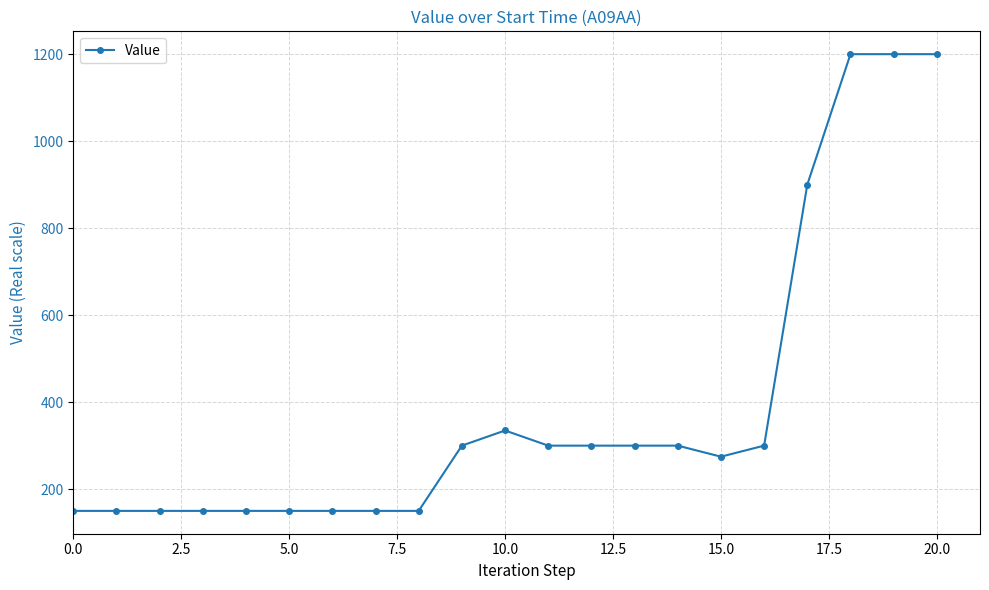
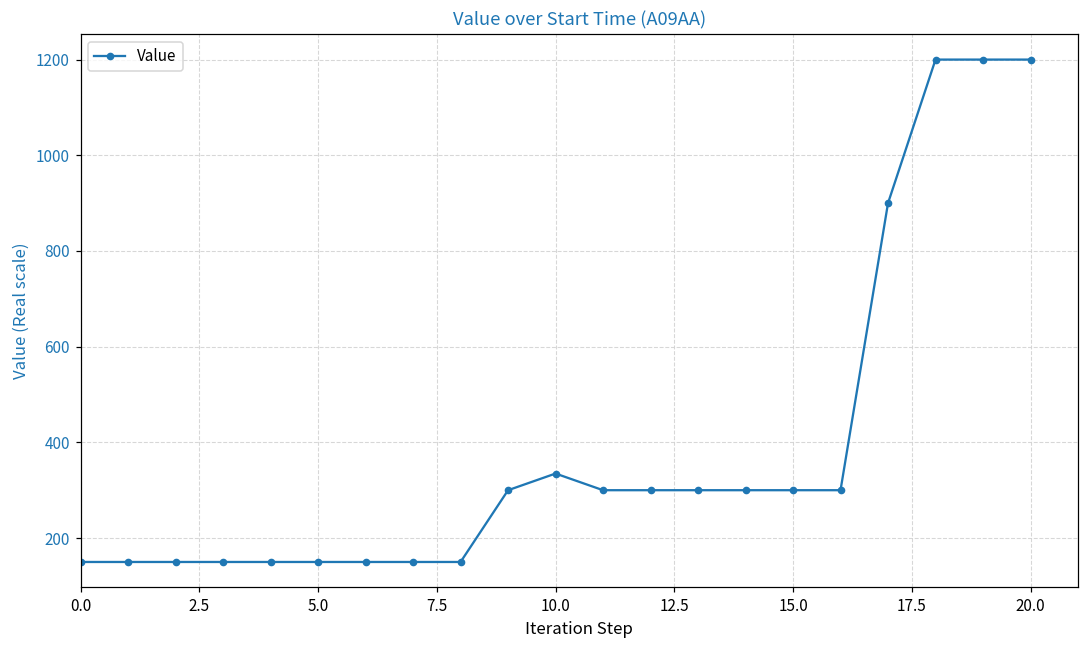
15.0: 270 -> 300
